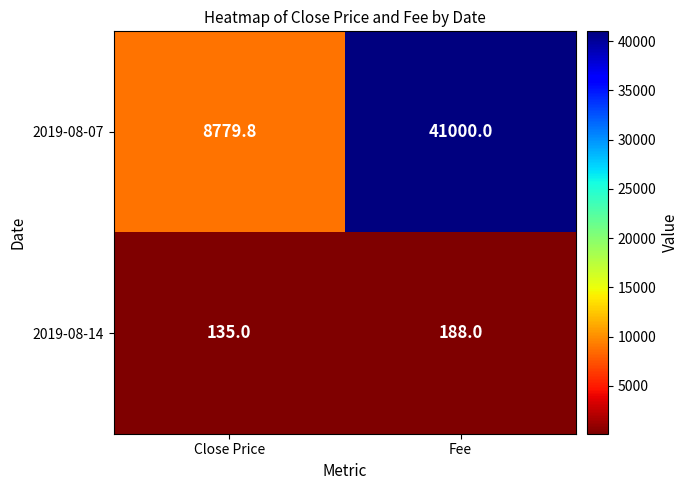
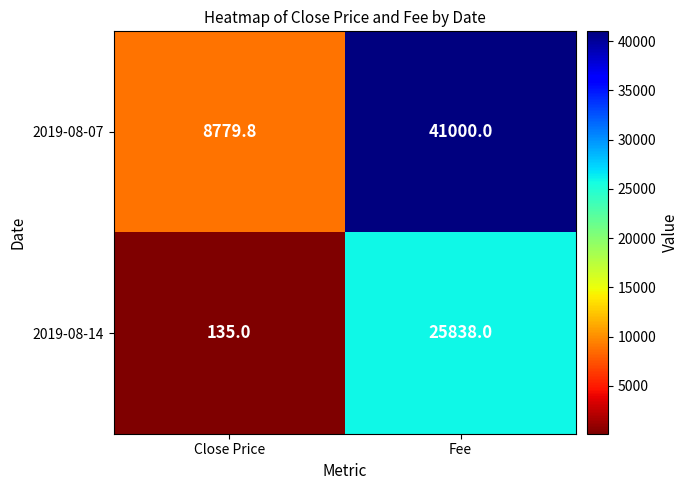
2019-08-14, Fee: 188.0 -> 25838.0
